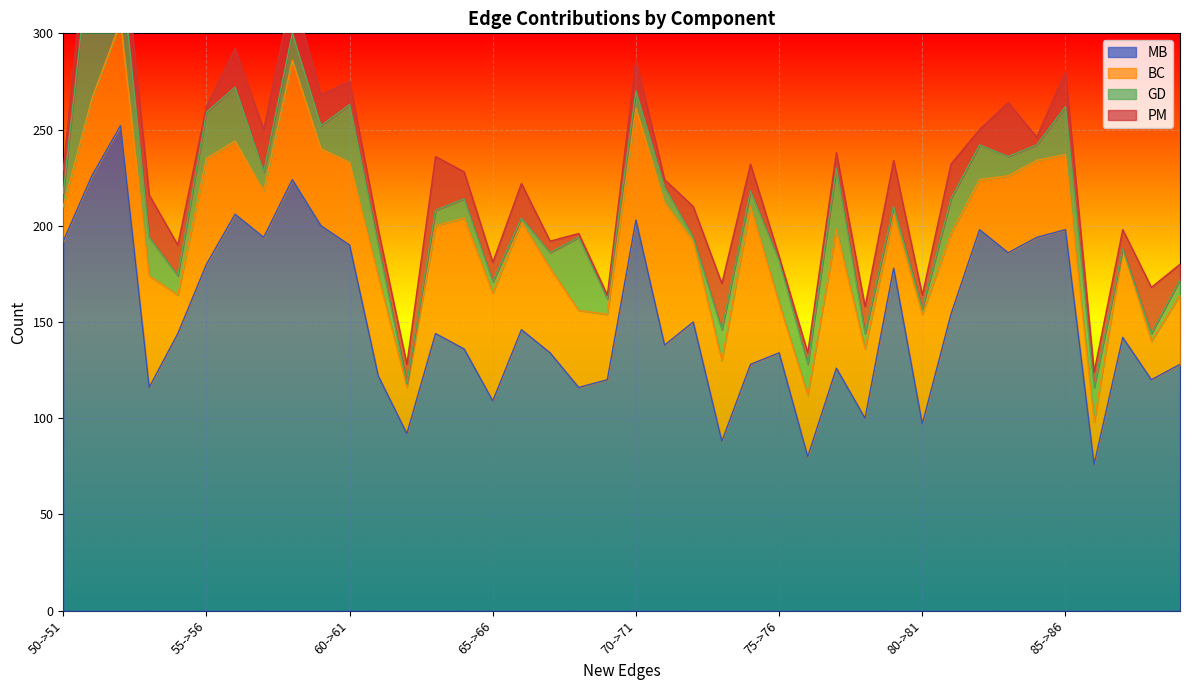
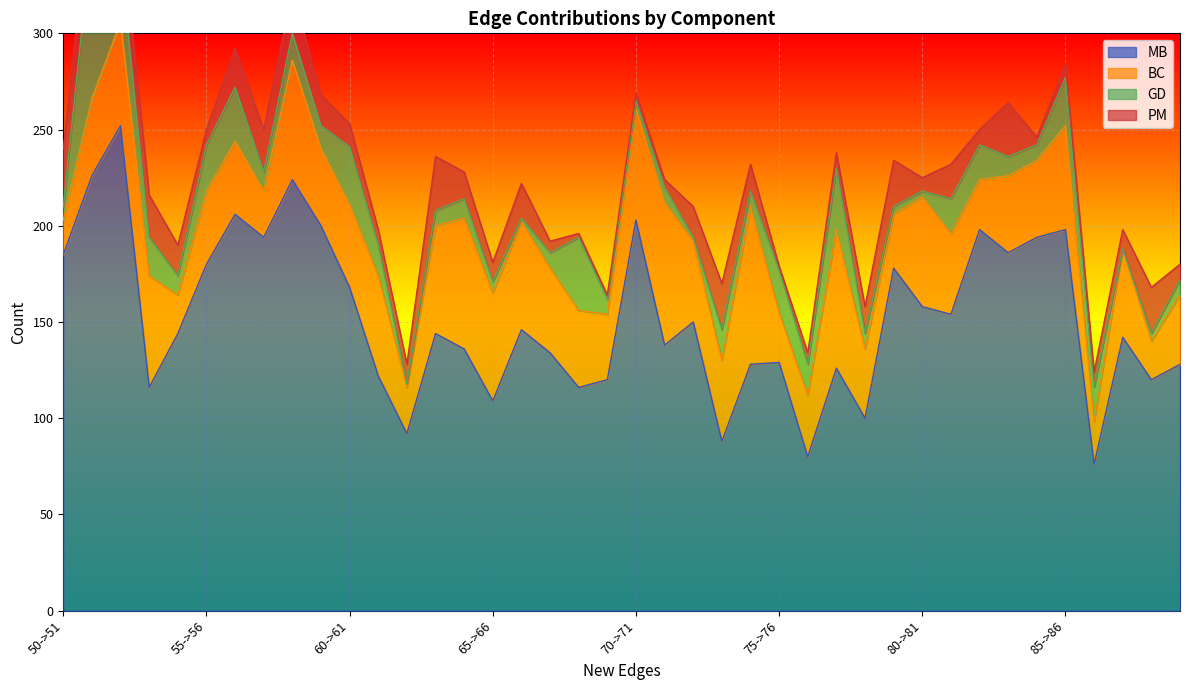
MB, 50->51: 192 -> 185
PM, 50->51: 12 -> 30
BC, 55->56: 55 -> 38
PM, 55->56: 3 -> 8
MB, 60->61: 190 -> 168
GD, 70->71: 9 -> 4
PM, 70->71: 16 -> 4
MB, 75->76: 134 -> 129
MB, 80->81: 97 -> 158
BC, 85->86: 39 -> 54
PM, 85->86: 18 -> 7
